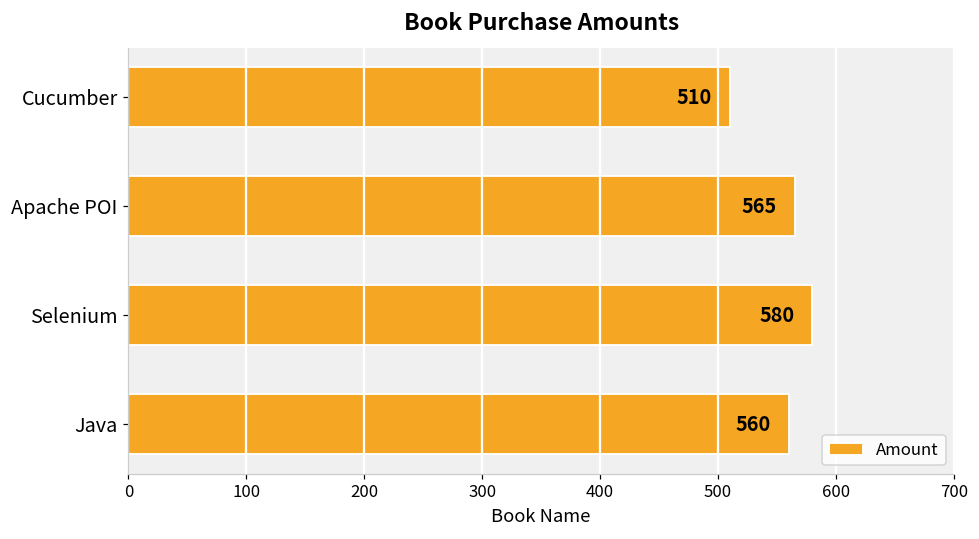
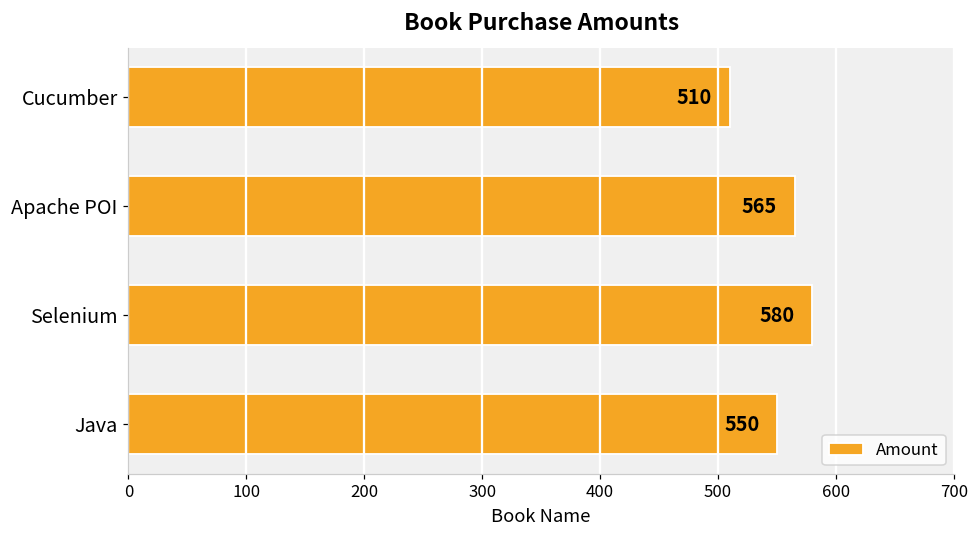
Java: 560 -> 550
